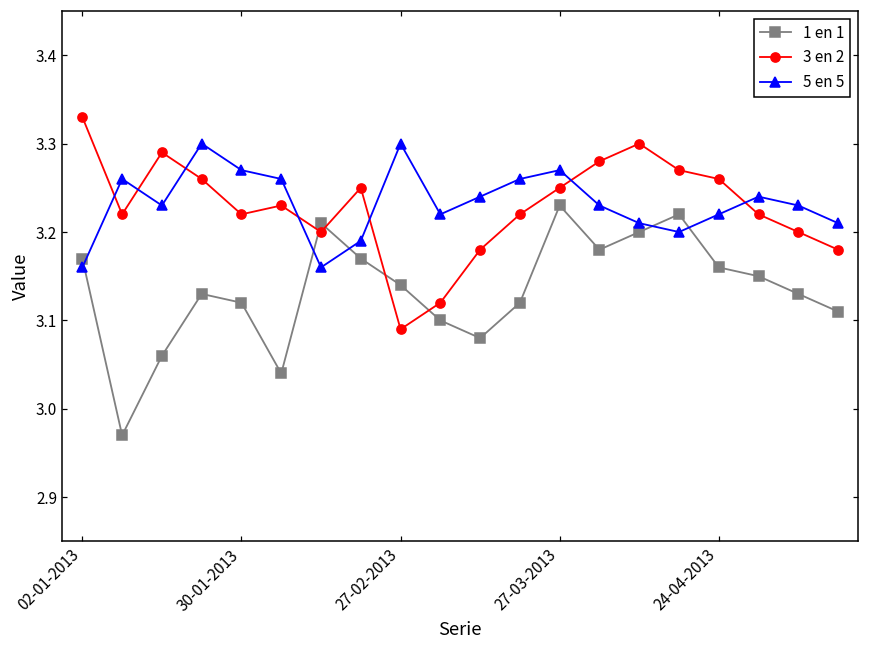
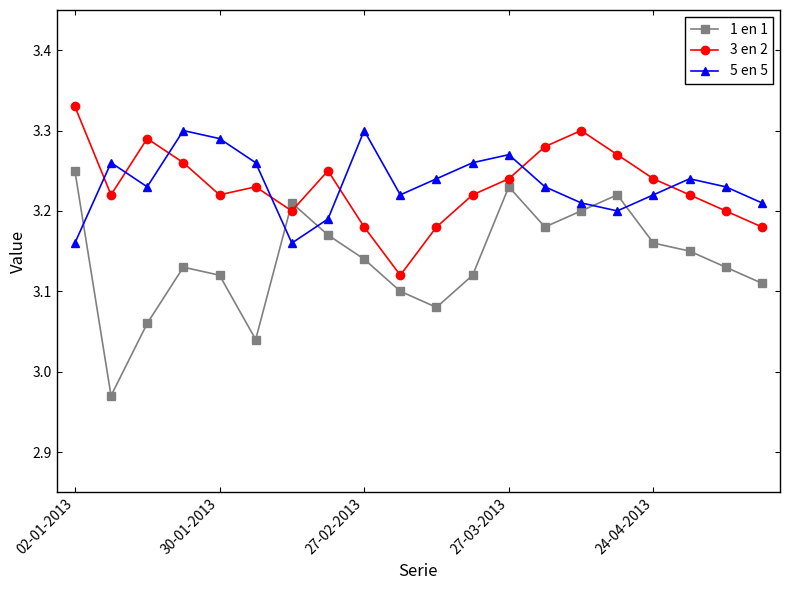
1 en 1, 02-01-2013: 3.17 -> 3.25
5 en 5, 30-01-2013: 3.27 -> 3.29
3 en 2, 27-02-2013: 3.09 -> 3.18
3 en 2, 27-03-2013: 3.25 -> 3.24
3 en 2, 24-04-2013: 3.26 -> 3.24
